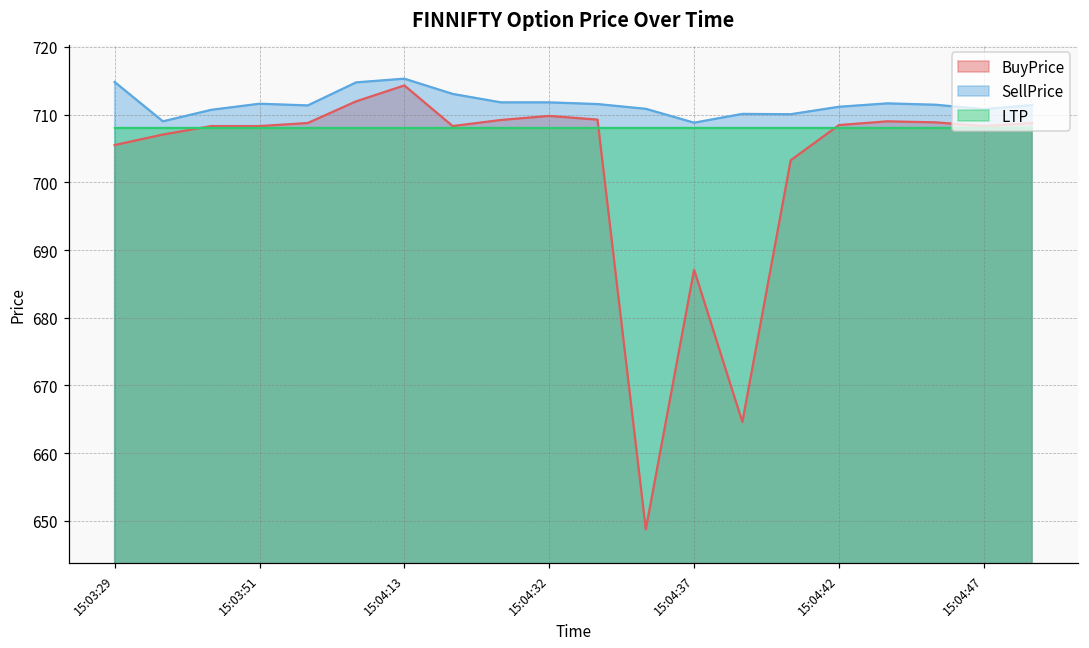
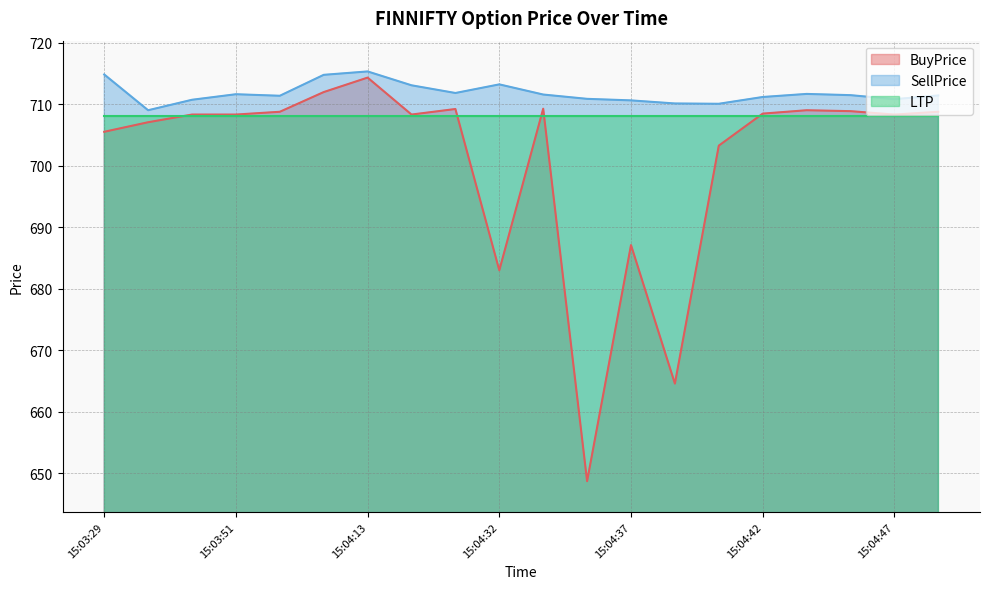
BuyPrice, 15:04:32: 710 -> 683
SellPrice, 15:04:32: 712 -> 713
SellPrice, 15:04:37: 709 -> 711
